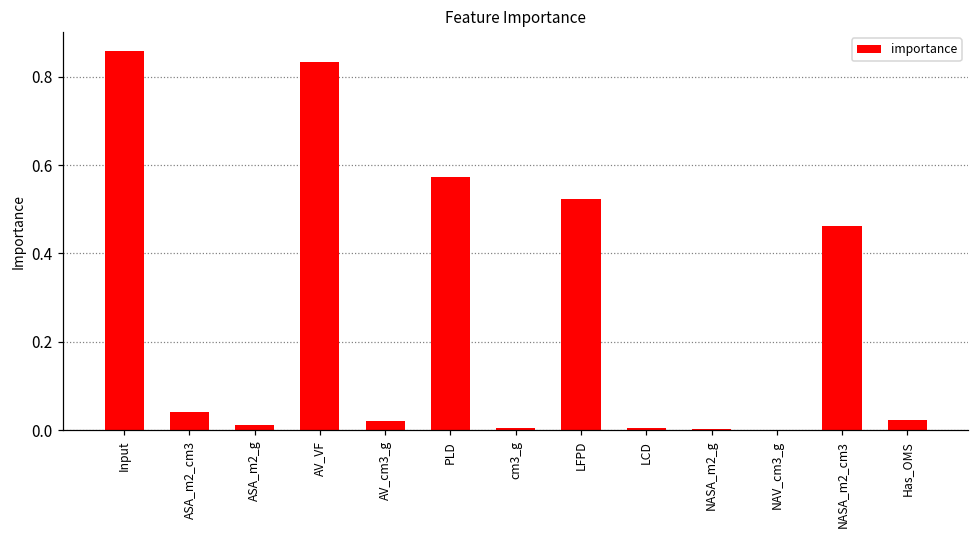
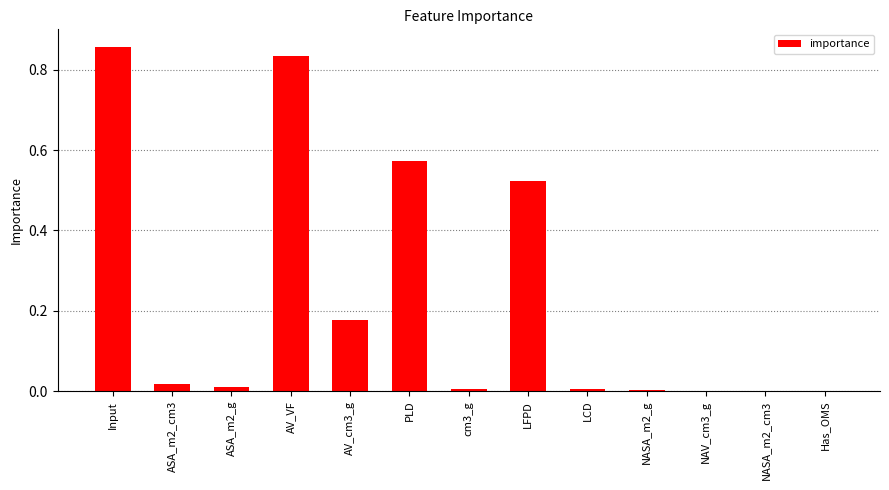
ASA_m2_cm3: 0.04 -> 0.02
AV_cm3_g: 0.02 -> 0.18
NASA_m2_cm3: 0.46 -> 0.00
Has_OMS: 0.02 -> 0.00
